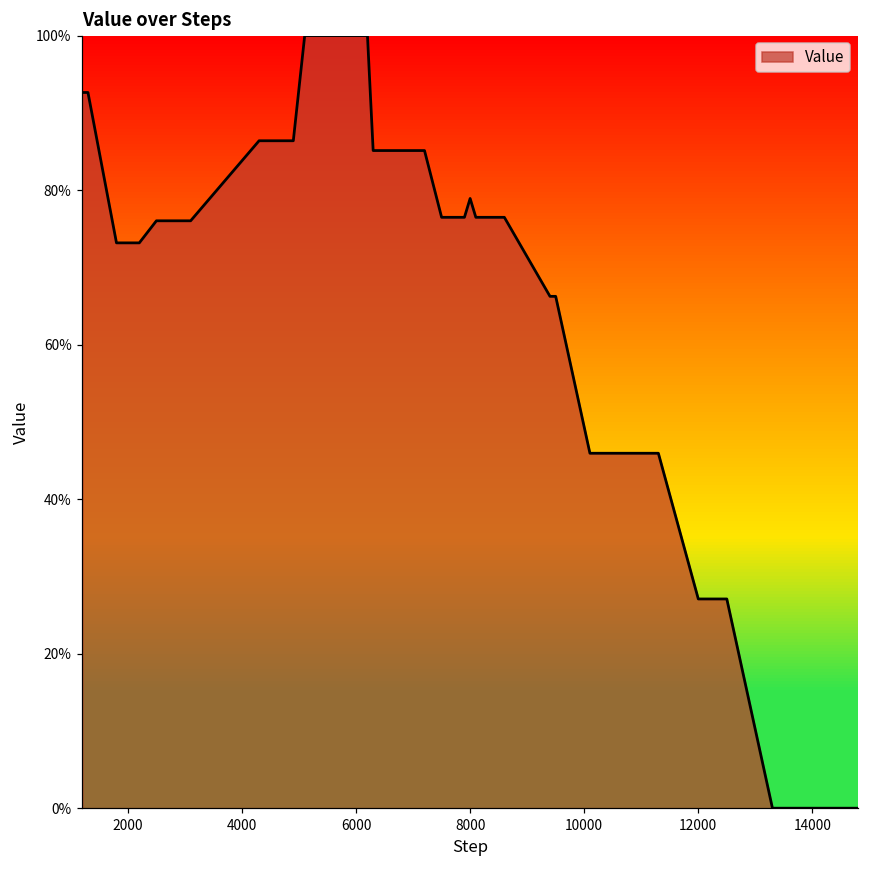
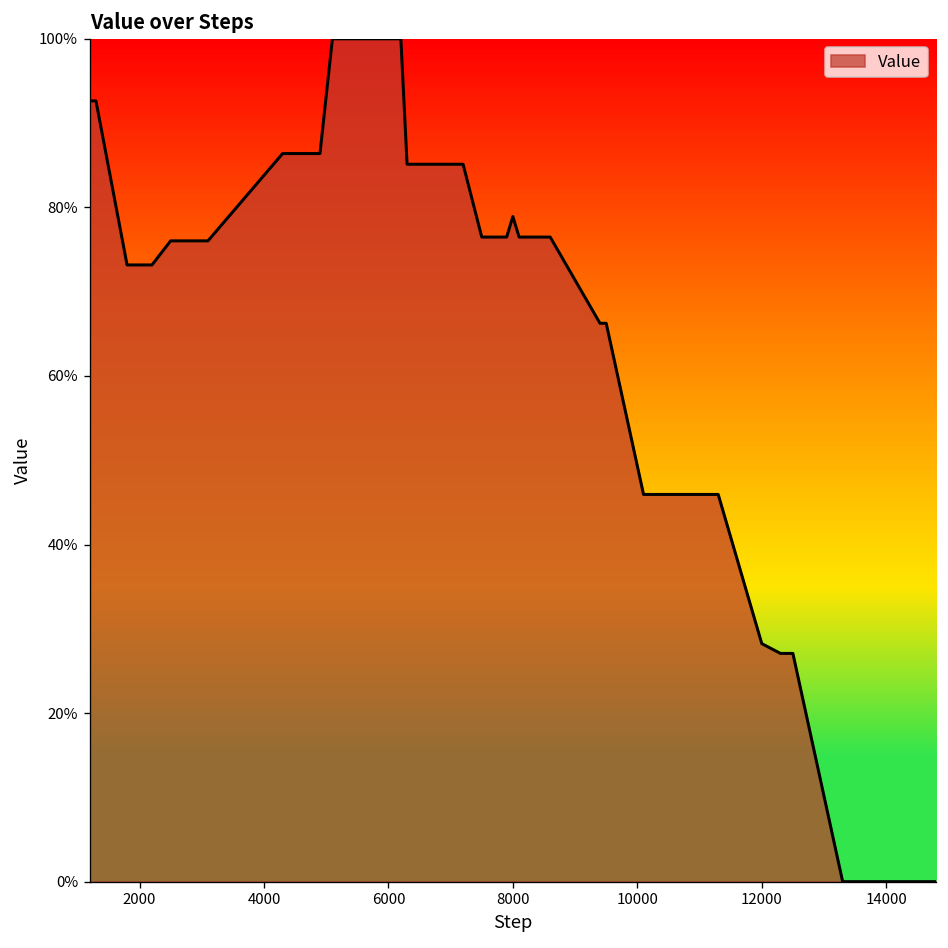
12000: 27% -> 28%
